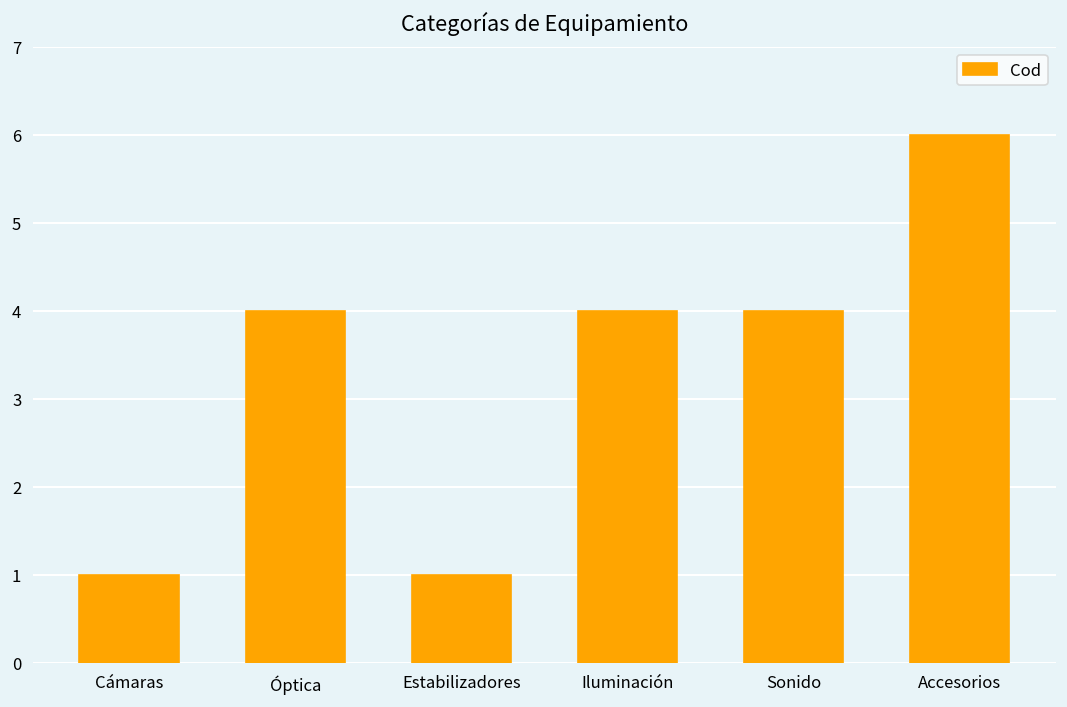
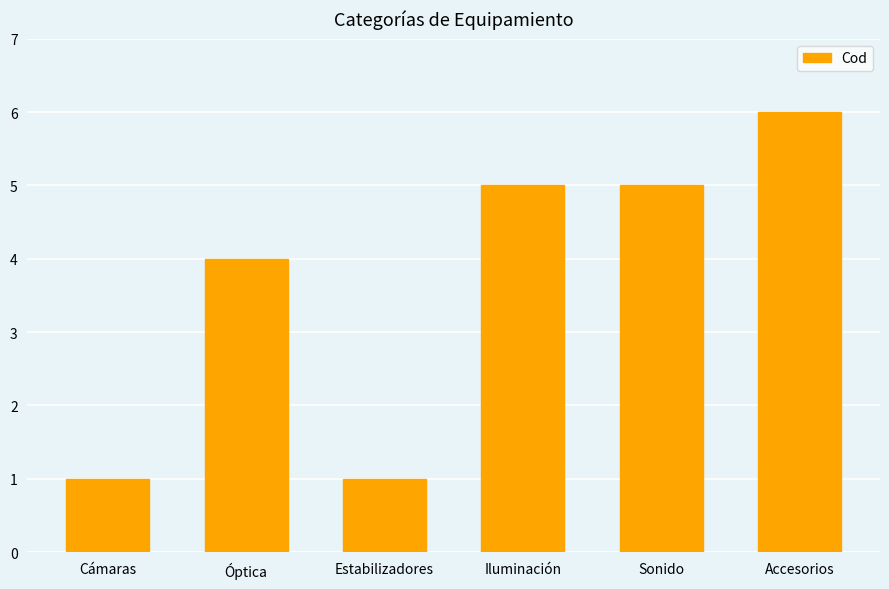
Iluminación: 4 -> 5
Sonido: 4 -> 5
